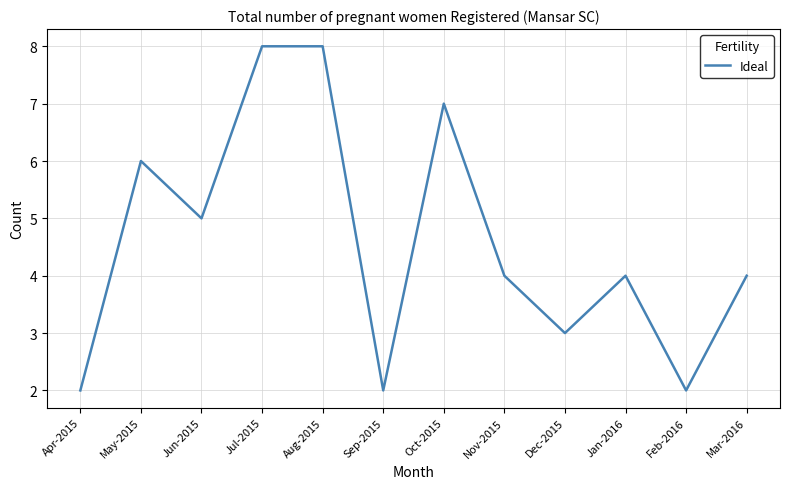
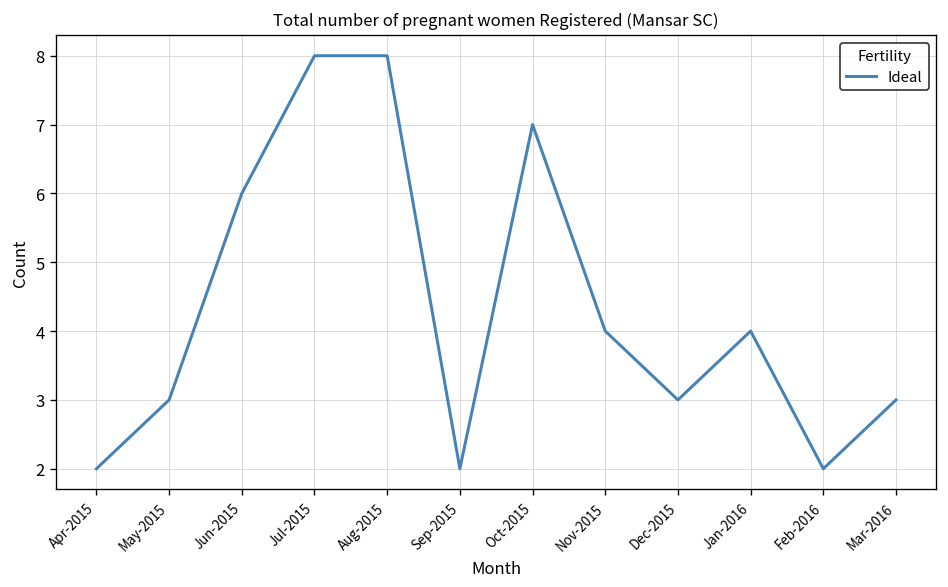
May-2015: 6 -> 3
Jun-2015: 5 -> 6
Mar-2016: 4 -> 3
